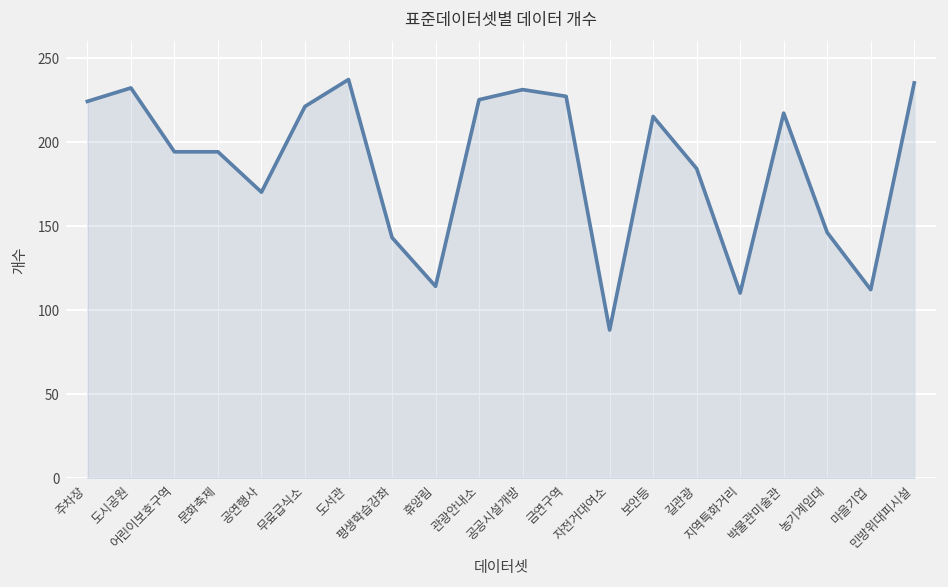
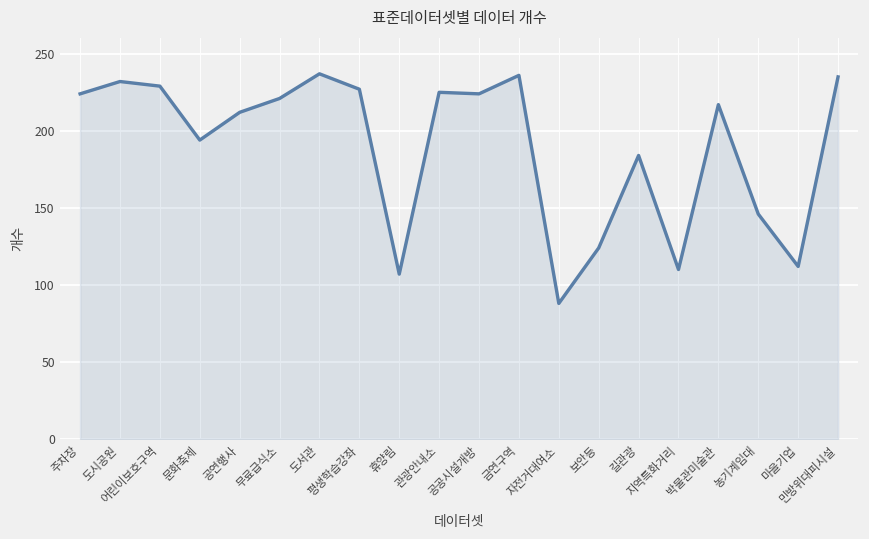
어린이보호구역: 194 -> 229
공연행사: 170 -> 212
평생학습강좌: 143 -> 227
휴양림: 114 -> 107
공공시설개방: 231 -> 224
금연구역: 227 -> 236
보안등: 215 -> 124
